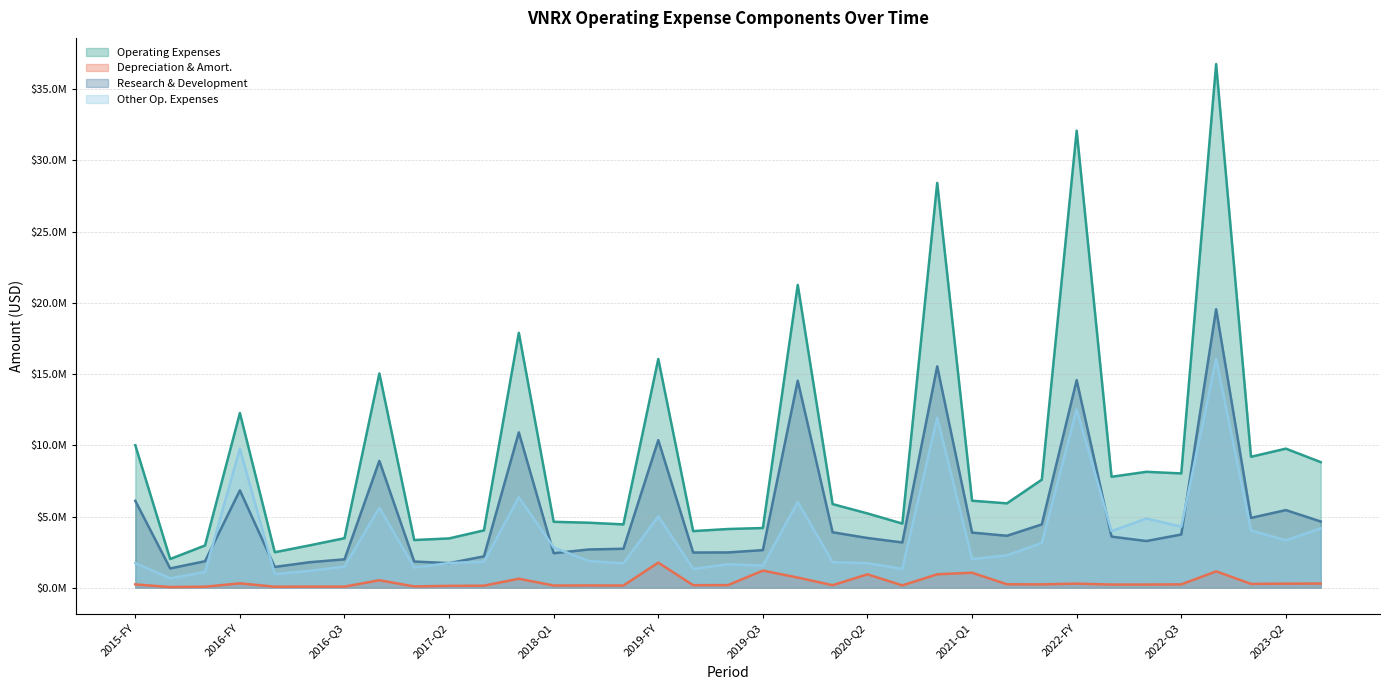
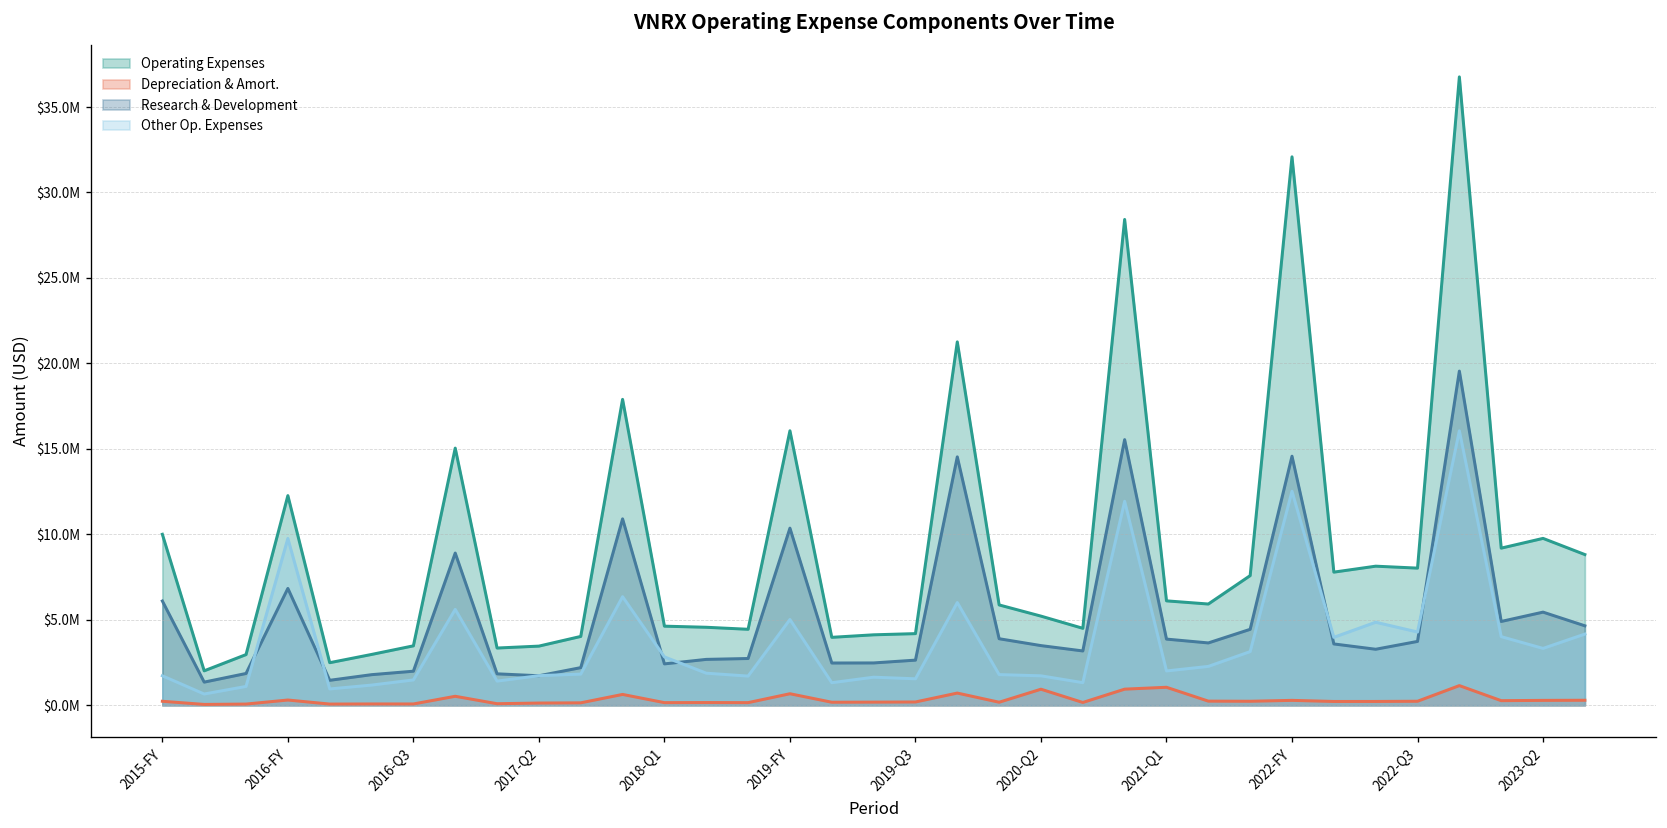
Depreciation & Amort., 2019-FY: $1800000 -> $700000
Depreciation & Amort., 2019-Q3: $1200000 -> $200000
